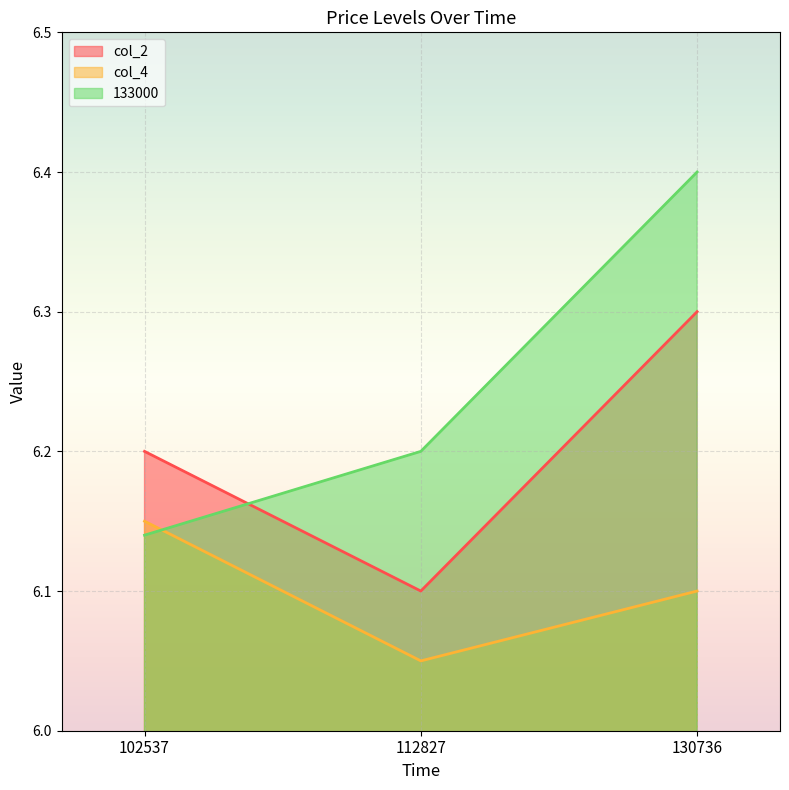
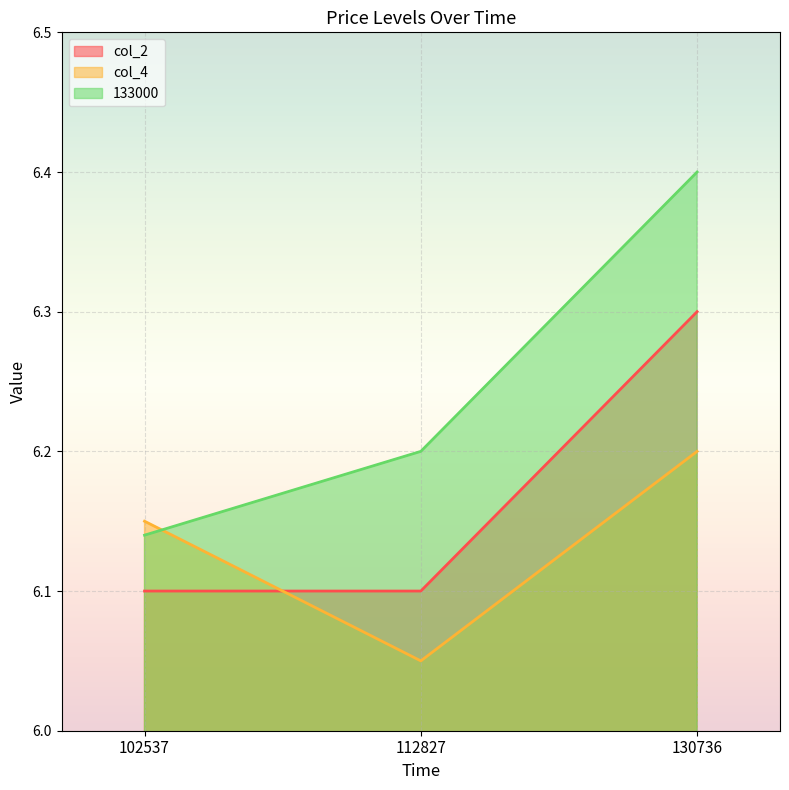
col_2, 102537: 6.2 -> 6.1
col_4, 130736: 6.1 -> 6.2
